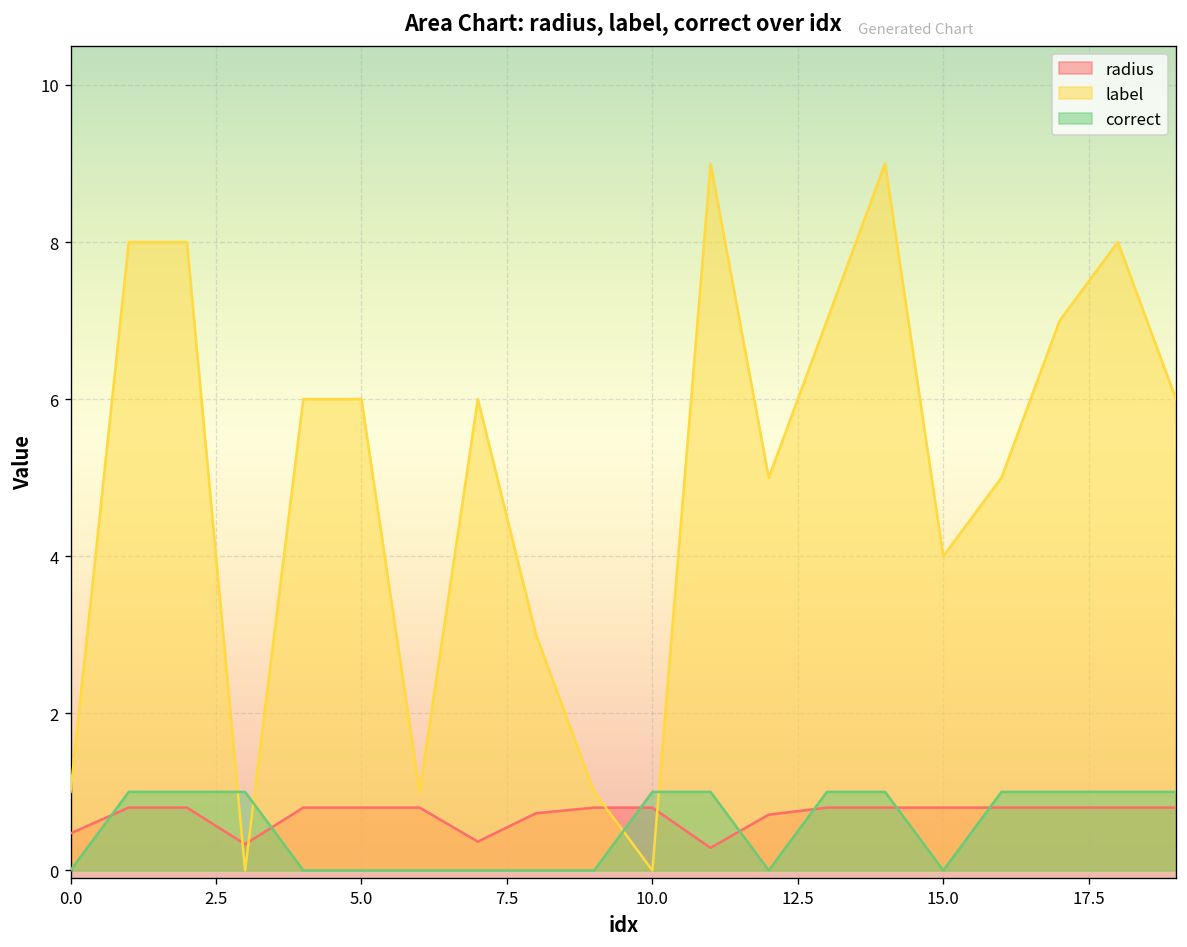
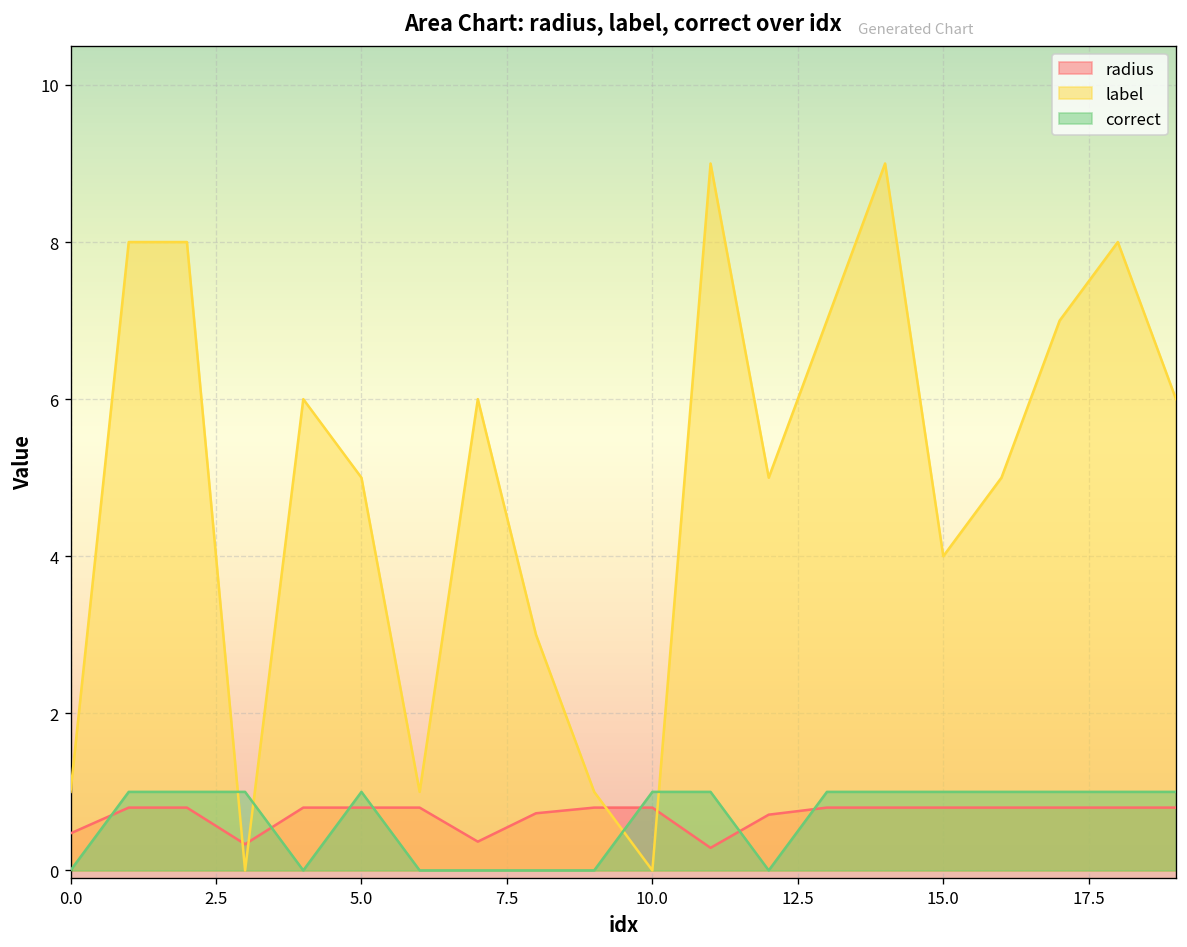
label, 5.0: 6 -> 5
correct, 5.0: 0 -> 1
correct, 15.0: 0 -> 1
